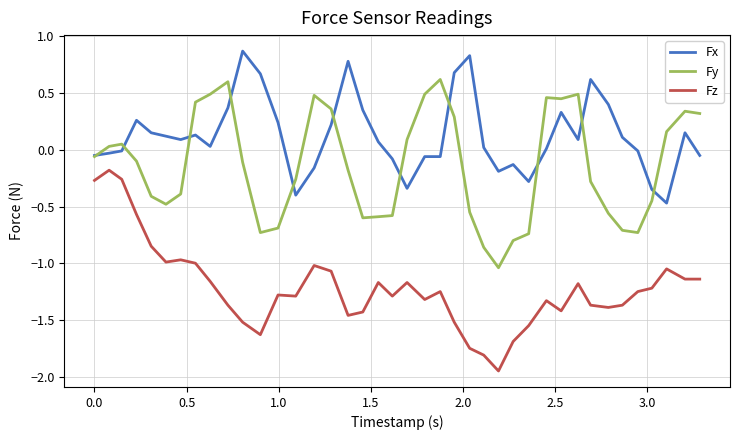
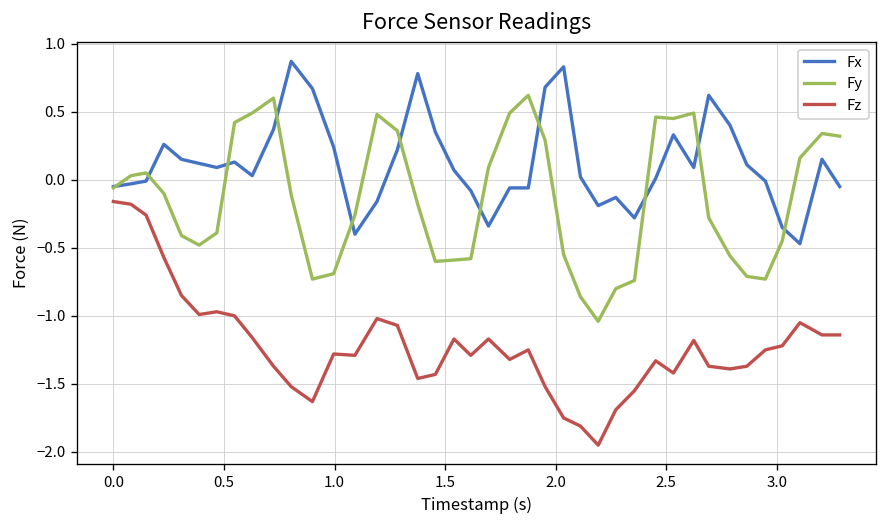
Fz, 0.0: -0.27 -> -0.16
